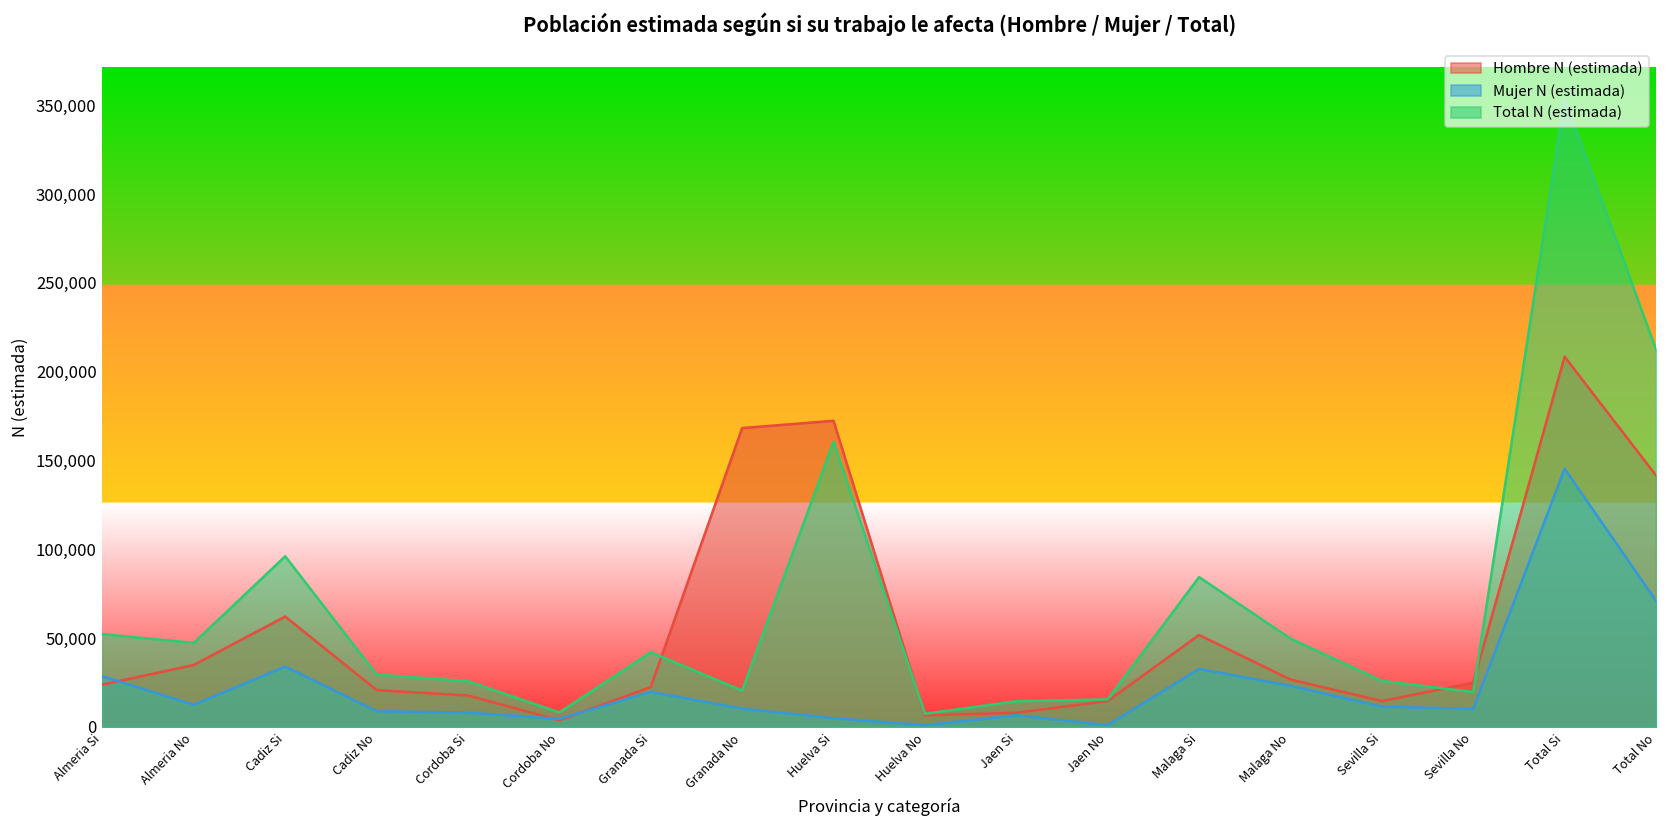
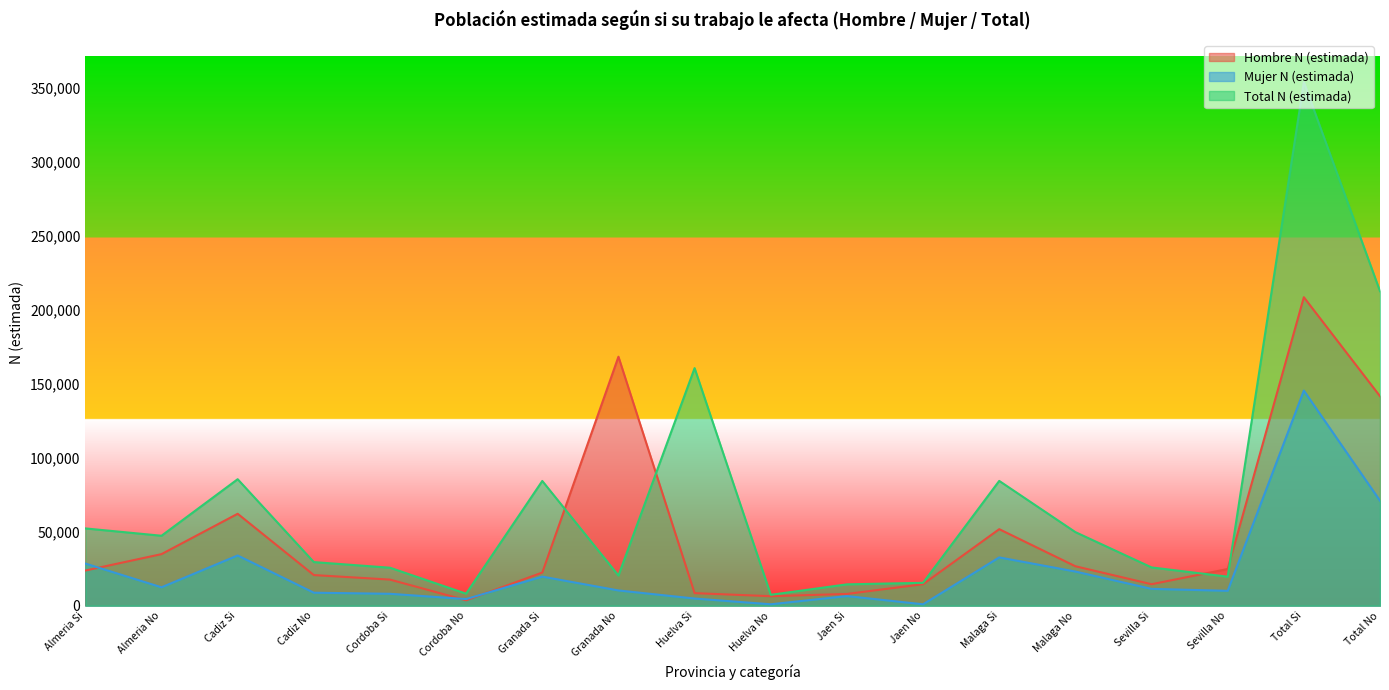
Total N (estimada), Cadiz Si: 96,000 -> 85,000
Total N (estimada), Granada Si: 42,000 -> 84,000
Hombre N (estimada), Huelva Si: 172,000 -> 8,000
